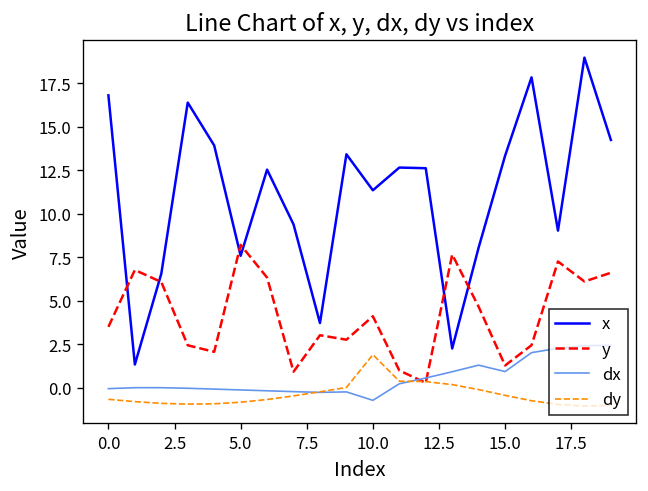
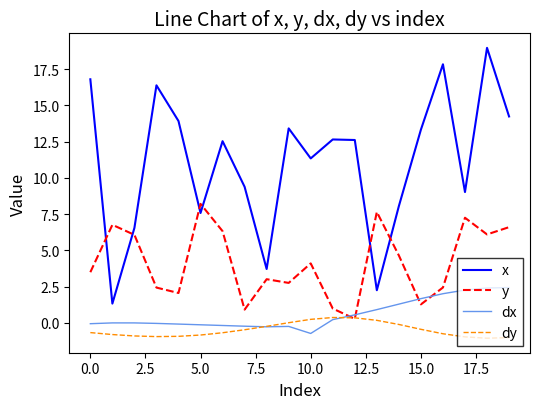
dy, 10.0: 1.9 -> 0.2
dx, 15.0: 0.9 -> 1.7
